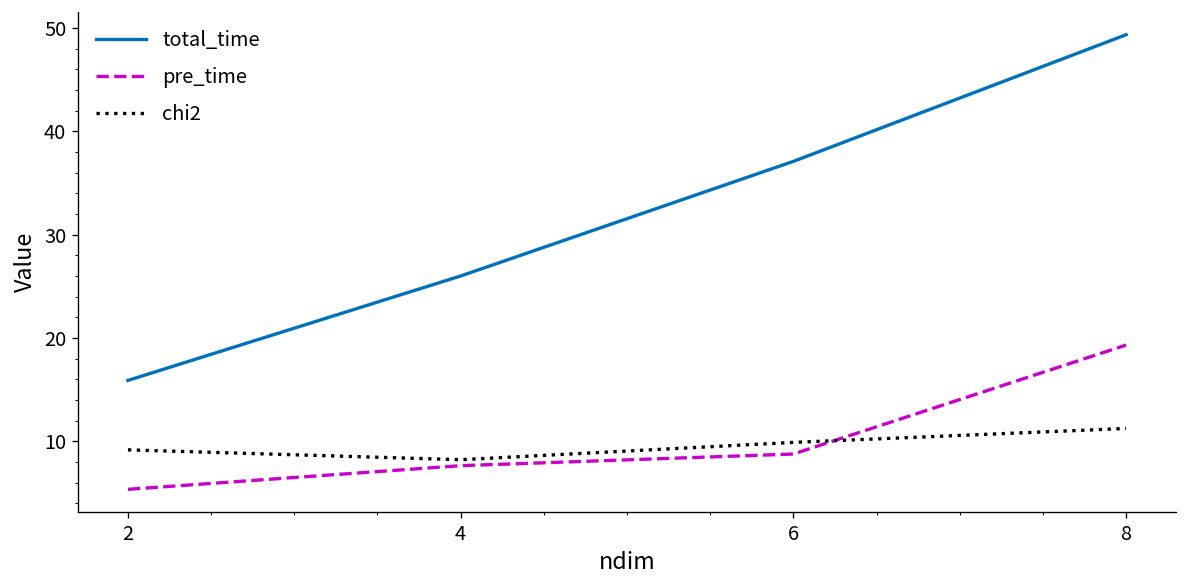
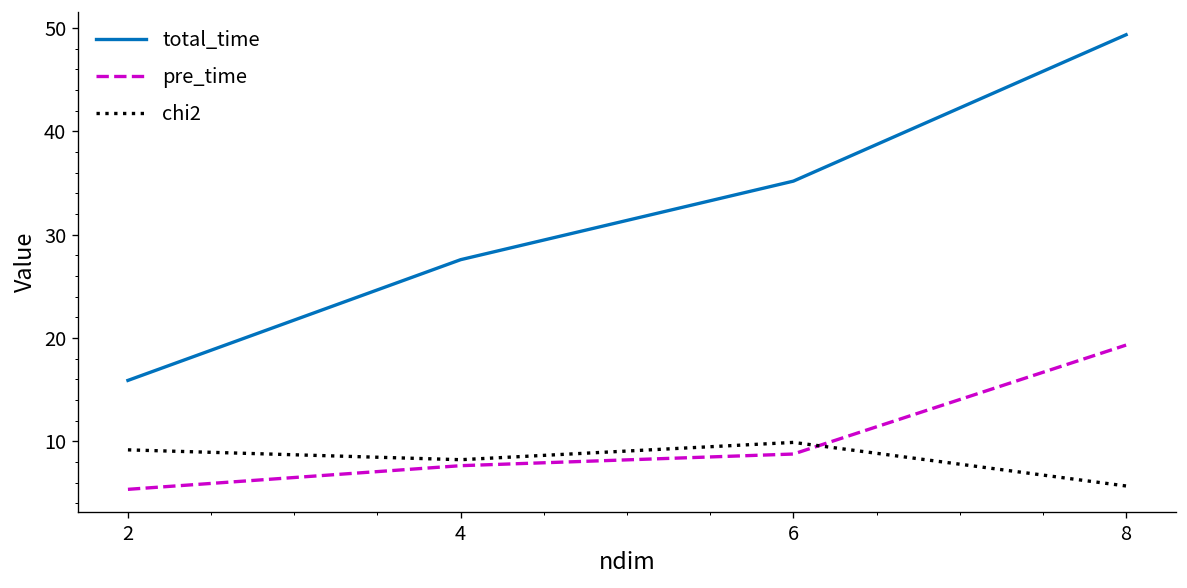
total_time, 4: 26 -> 28
total_time, 6: 37 -> 35
chi2, 8: 11 -> 6
